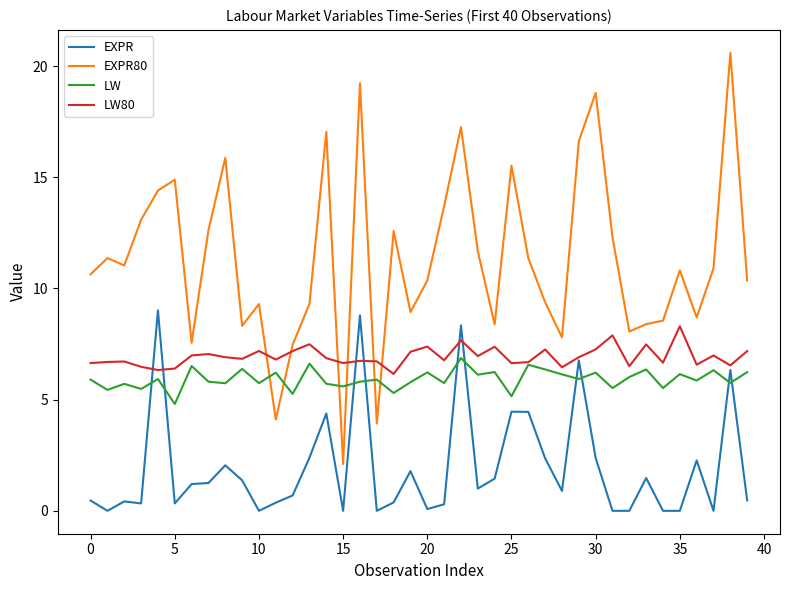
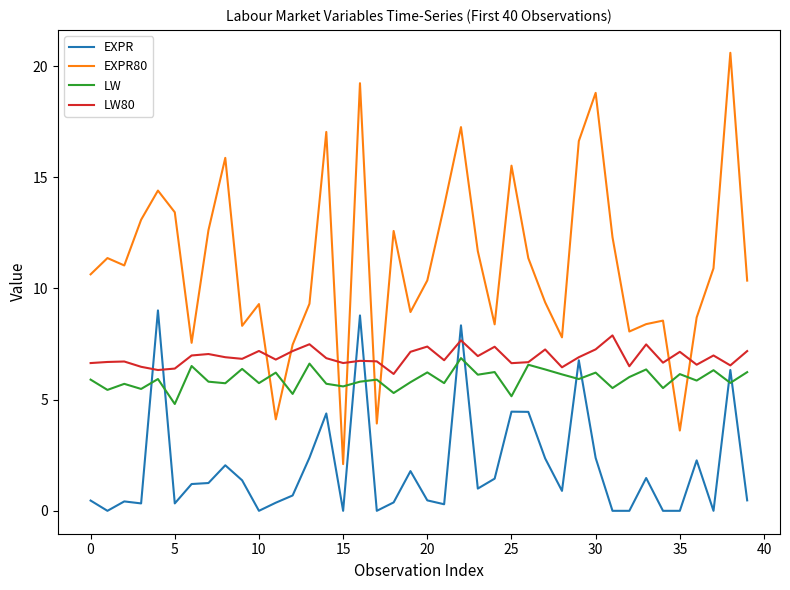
EXPR80, 5: 14.9 -> 13.4
EXPR, 20: 0.1 -> 0.5
EXPR80, 35: 10.8 -> 3.6
LW80, 35: 8.3 -> 7.2
